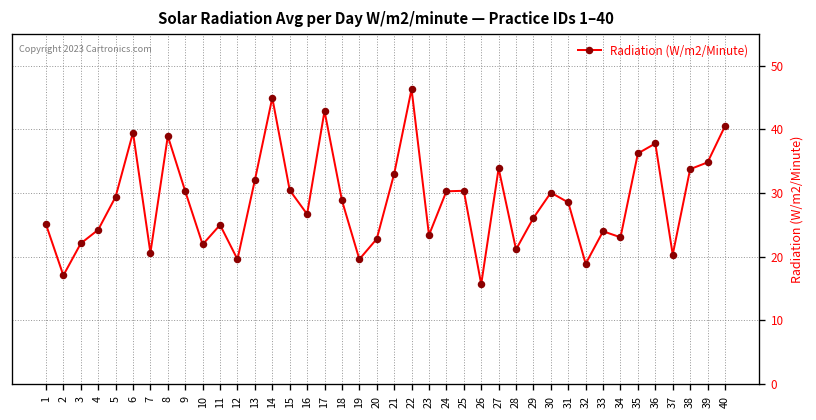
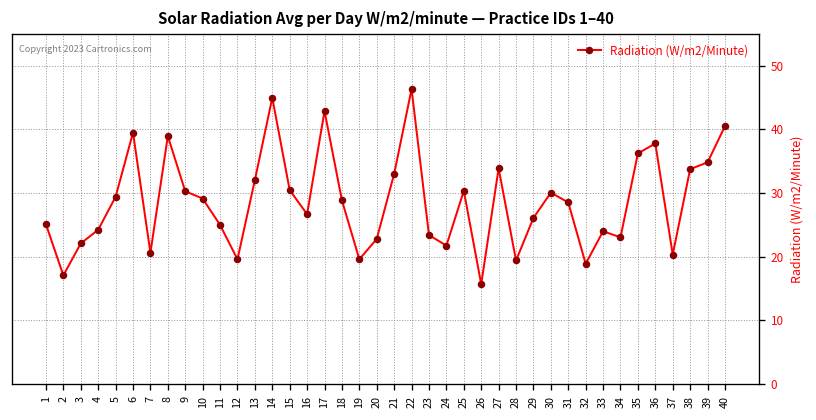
10: 22 -> 29
24: 30 -> 22
28: 21 -> 19
